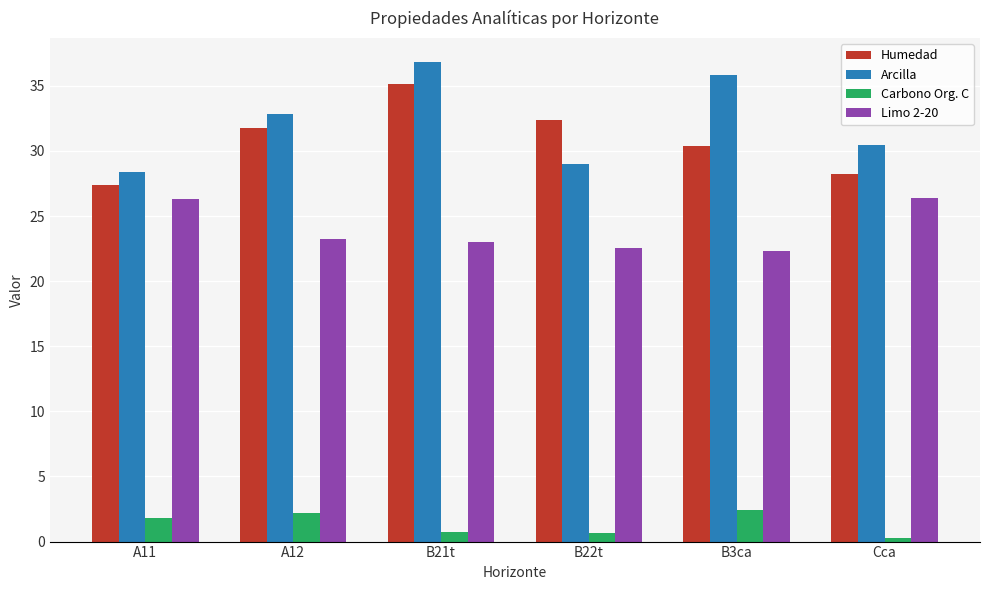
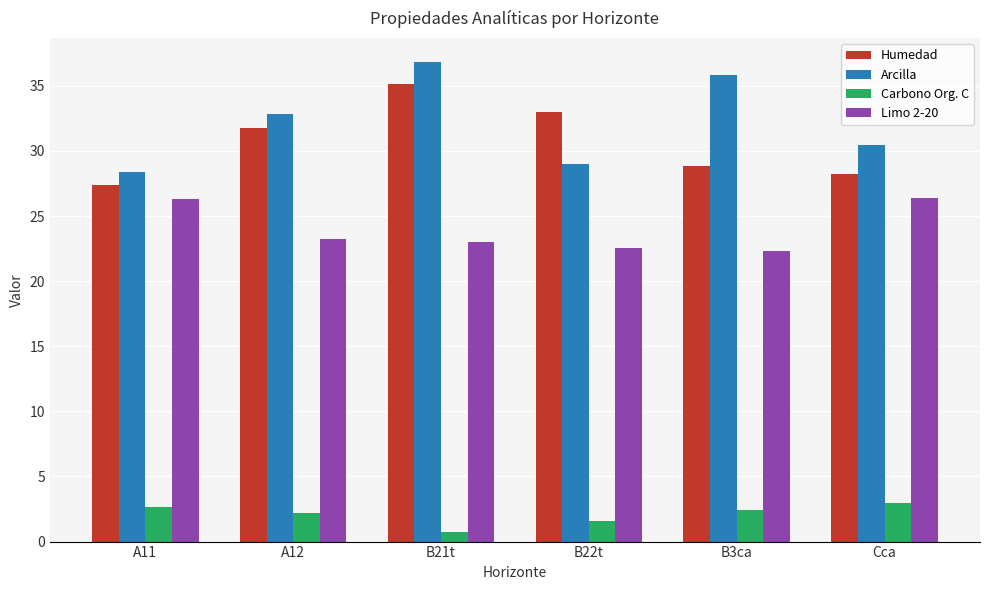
Carbono Org. C, A11: 1.8 -> 2.6
Humedad, B22t: 32.4 -> 33.0
Carbono Org. C, B22t: 0.7 -> 1.6
Humedad, B3ca: 30.4 -> 28.9
Carbono Org. C, Cca: 0.3 -> 3.0
